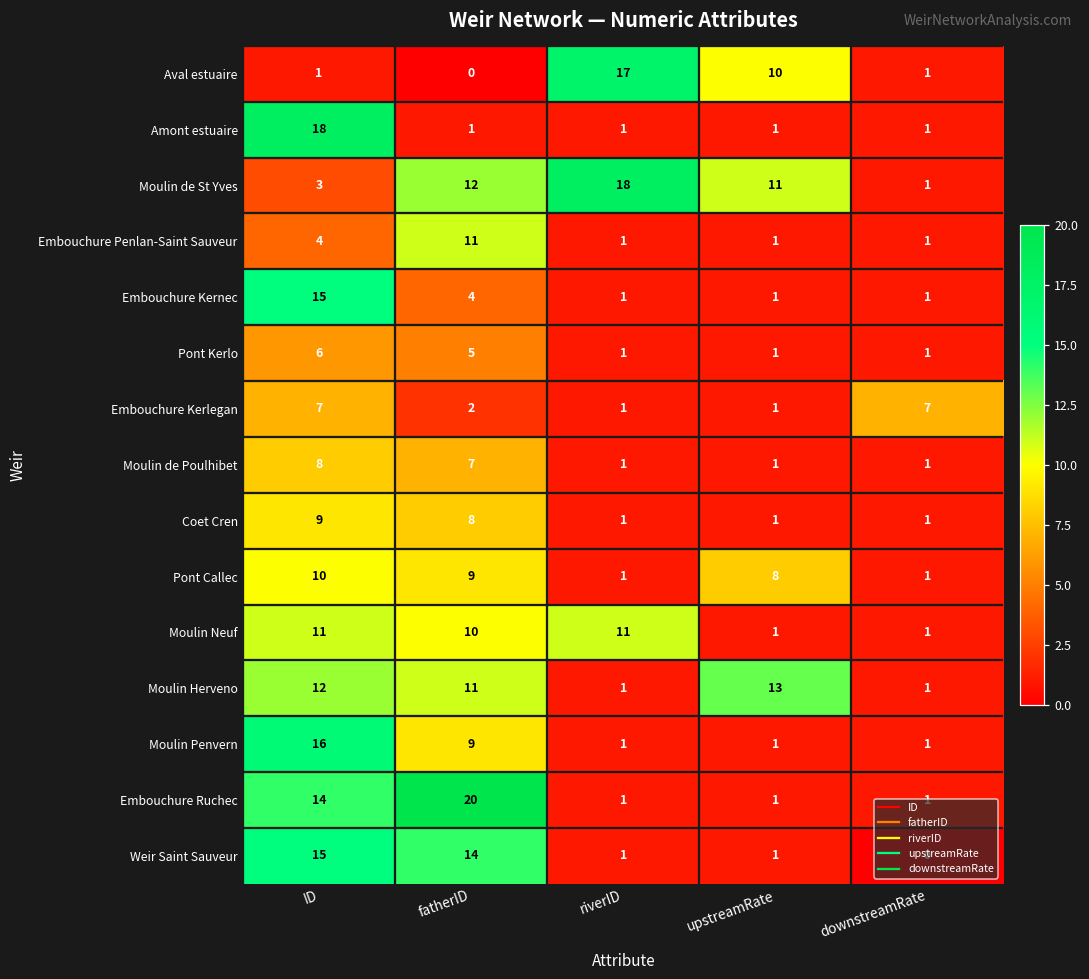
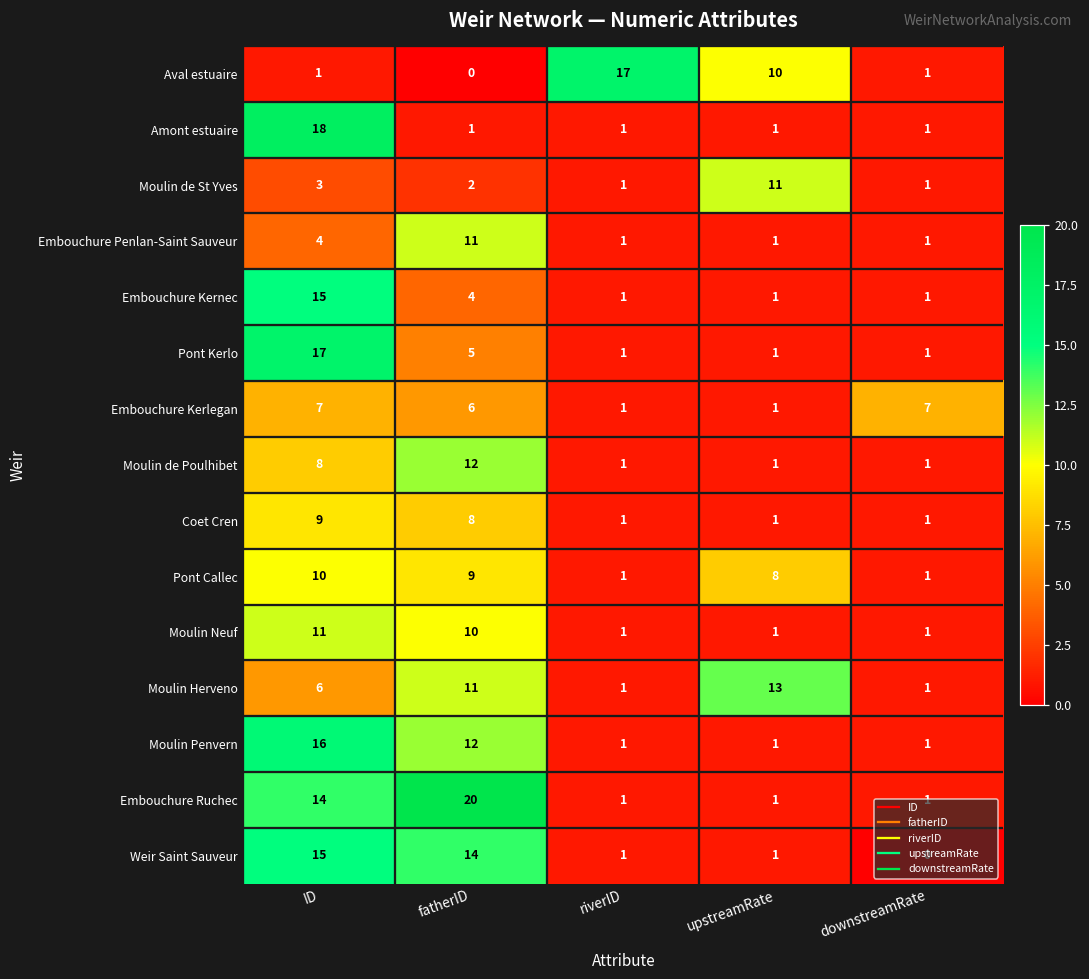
Moulin de St Yves, fatherID: 12 -> 2
Moulin de St Yves, riverID: 18 -> 1
Pont Kerlo, ID: 6 -> 17
Embouchure Kerlegan, fatherID: 2 -> 6
Moulin de Poulhibet, fatherID: 7 -> 12
Moulin Neuf, riverID: 11 -> 1
Moulin Herveno, ID: 12 -> 6
Moulin Penvern, fatherID: 9 -> 12
